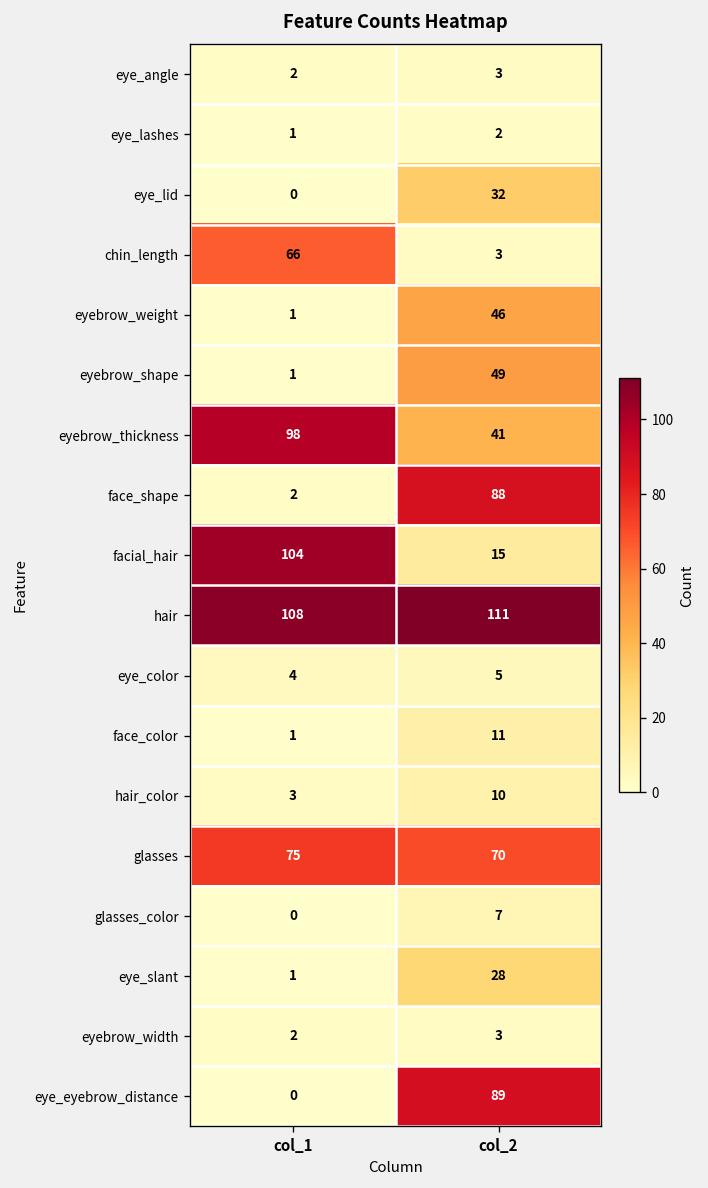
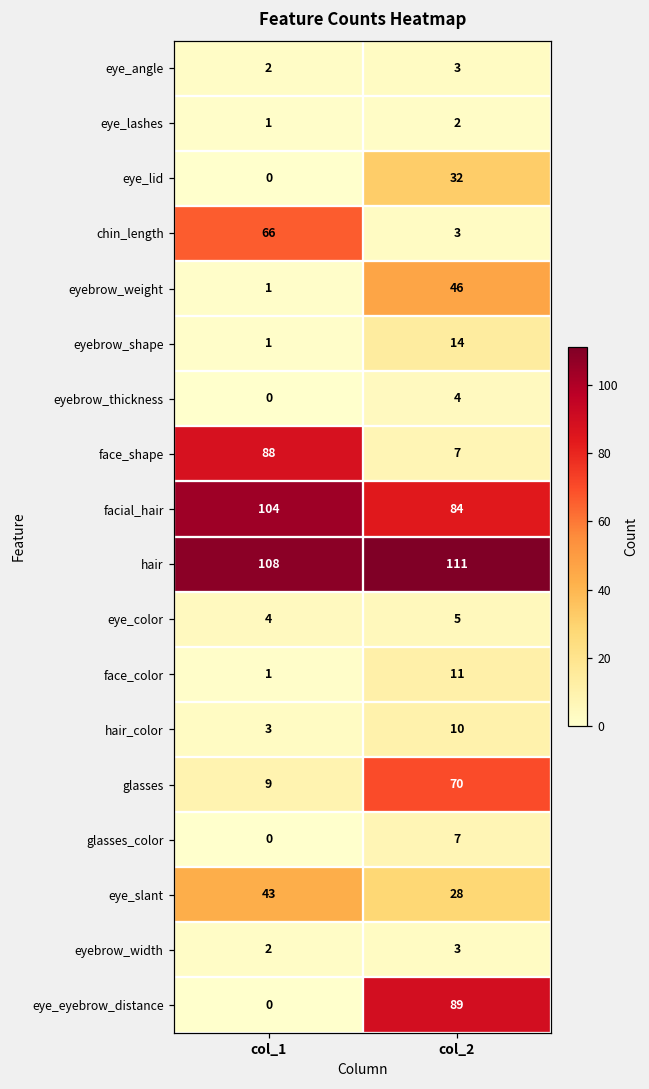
eyebrow_shape, col_2: 49 -> 14
eyebrow_thickness, col_1: 98 -> 0
eyebrow_thickness, col_2: 41 -> 4
face_shape, col_1: 2 -> 88
face_shape, col_2: 88 -> 7
facial_hair, col_2: 15 -> 84
glasses, col_1: 75 -> 9
eye_slant, col_1: 1 -> 43
